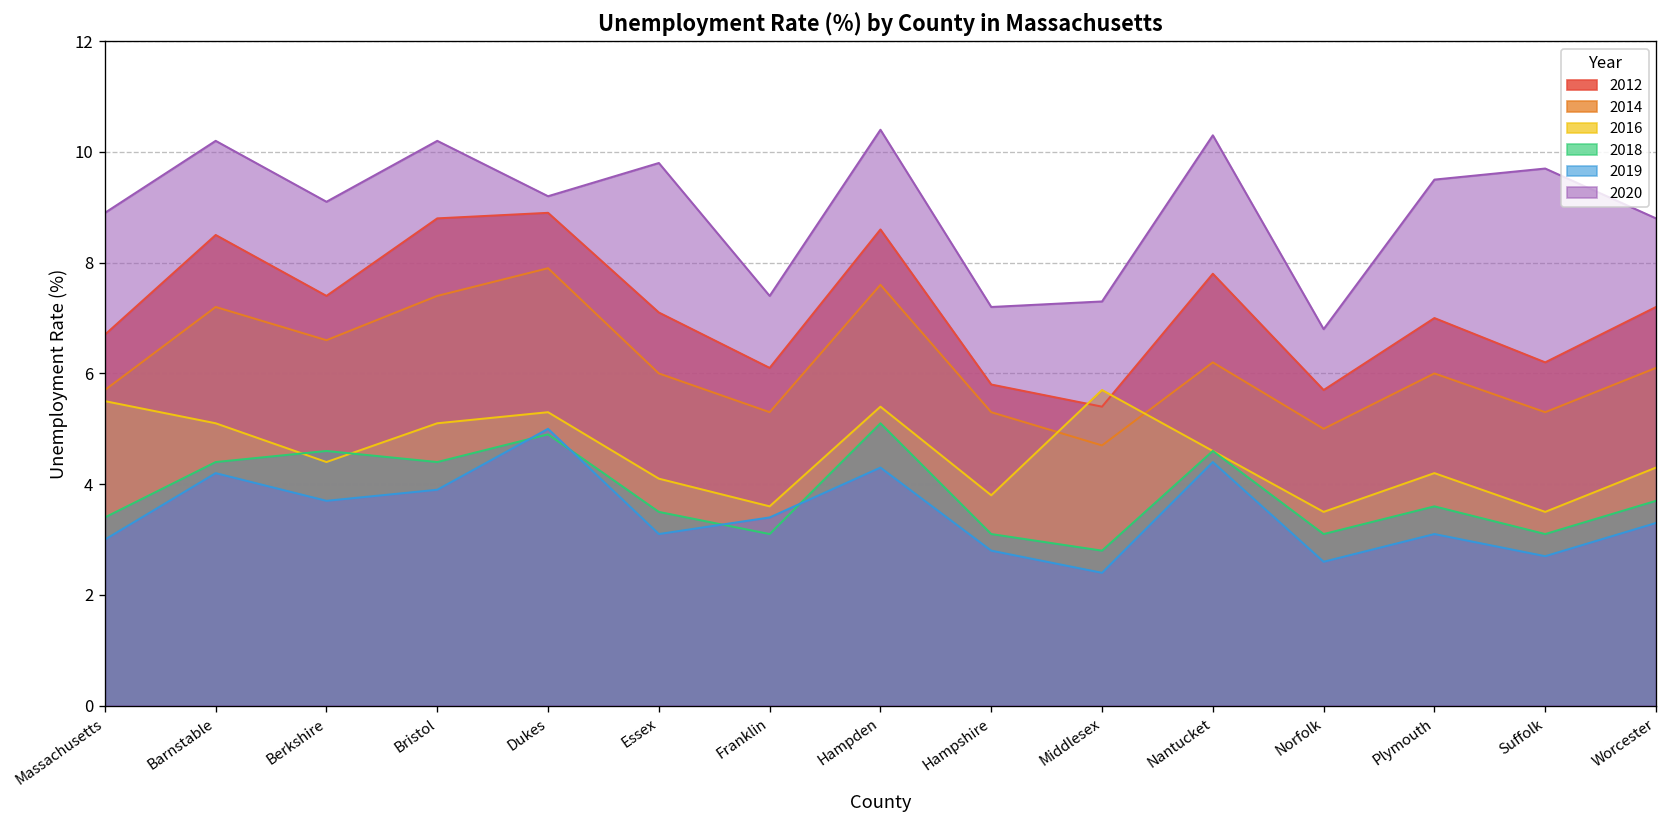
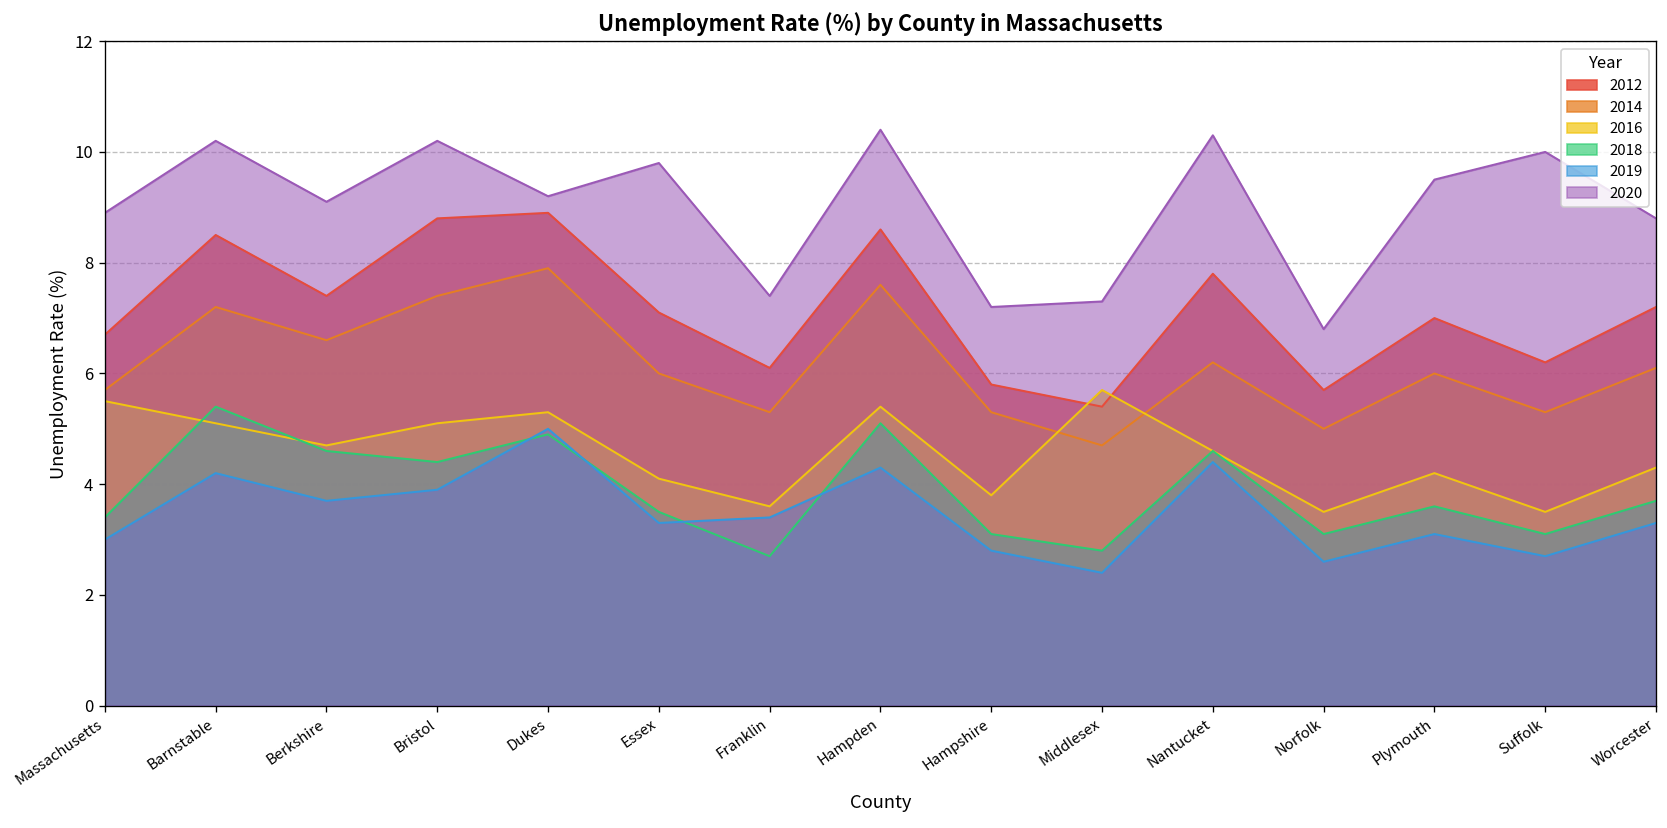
2018, Barnstable: 4.4 -> 5.4
2016, Berkshire: 4.4 -> 4.7
2019, Essex: 3.1 -> 3.3
2018, Franklin: 3.1 -> 2.7
2020, Suffolk: 9.7 -> 10.0
